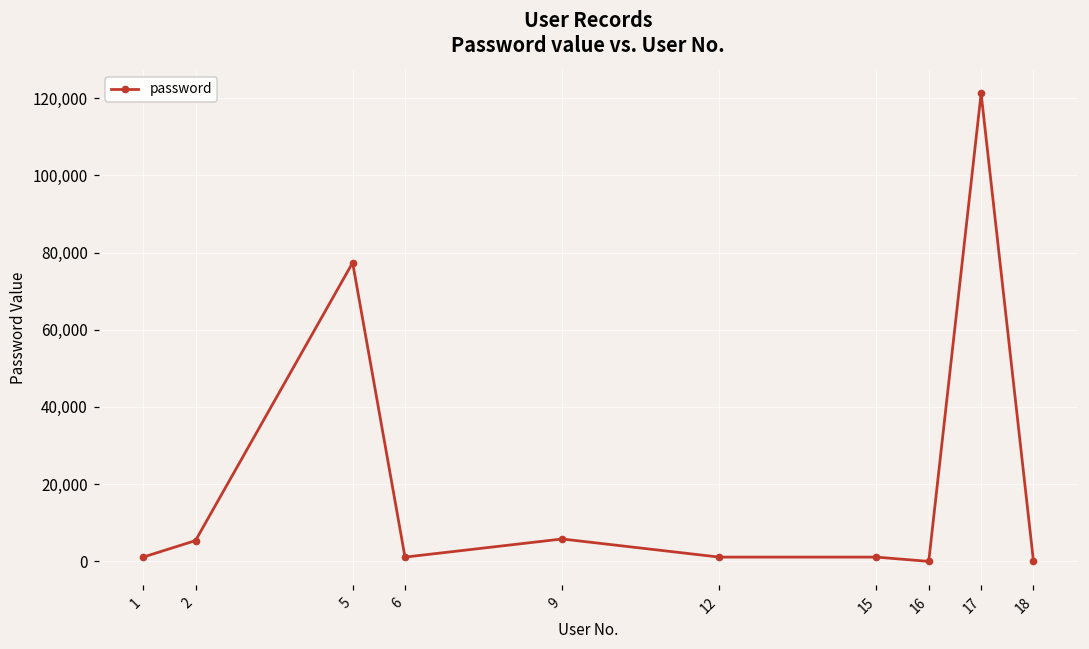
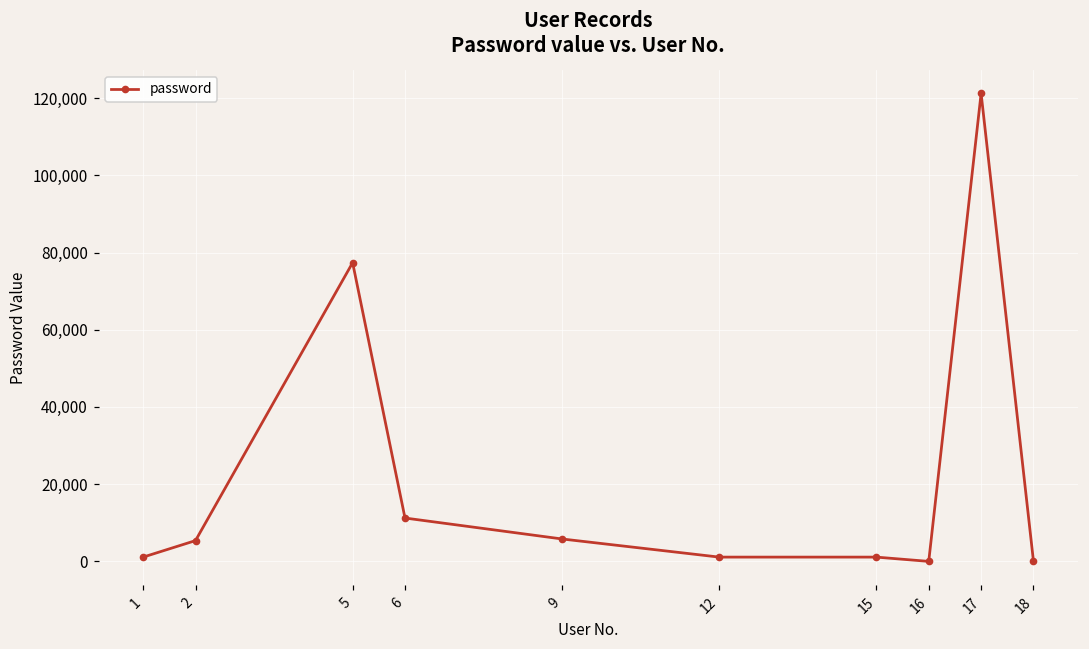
6: 1,000 -> 11,000
